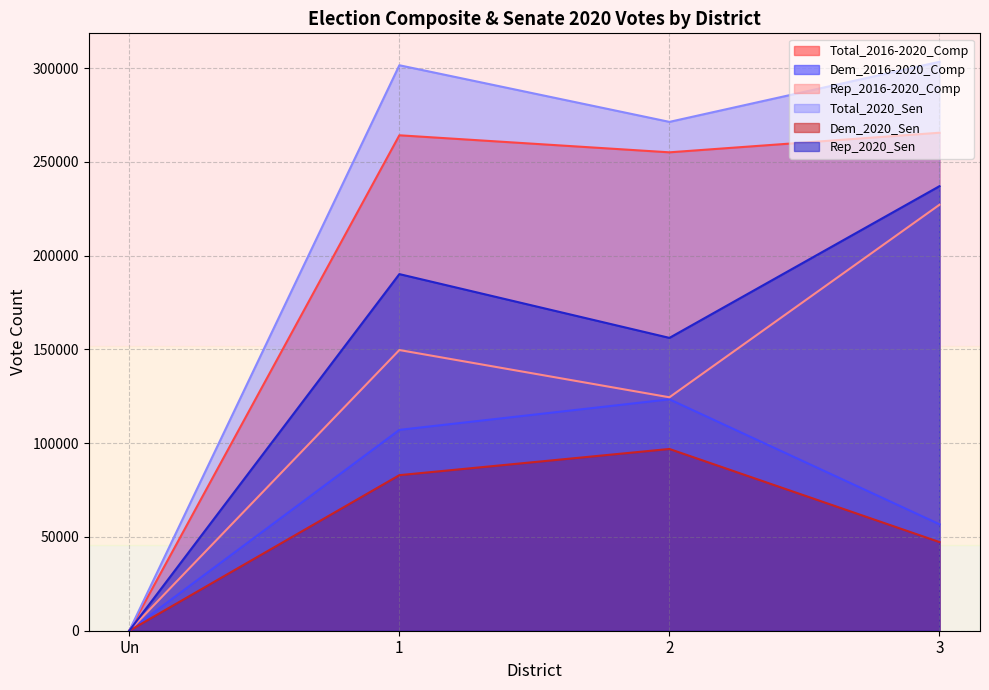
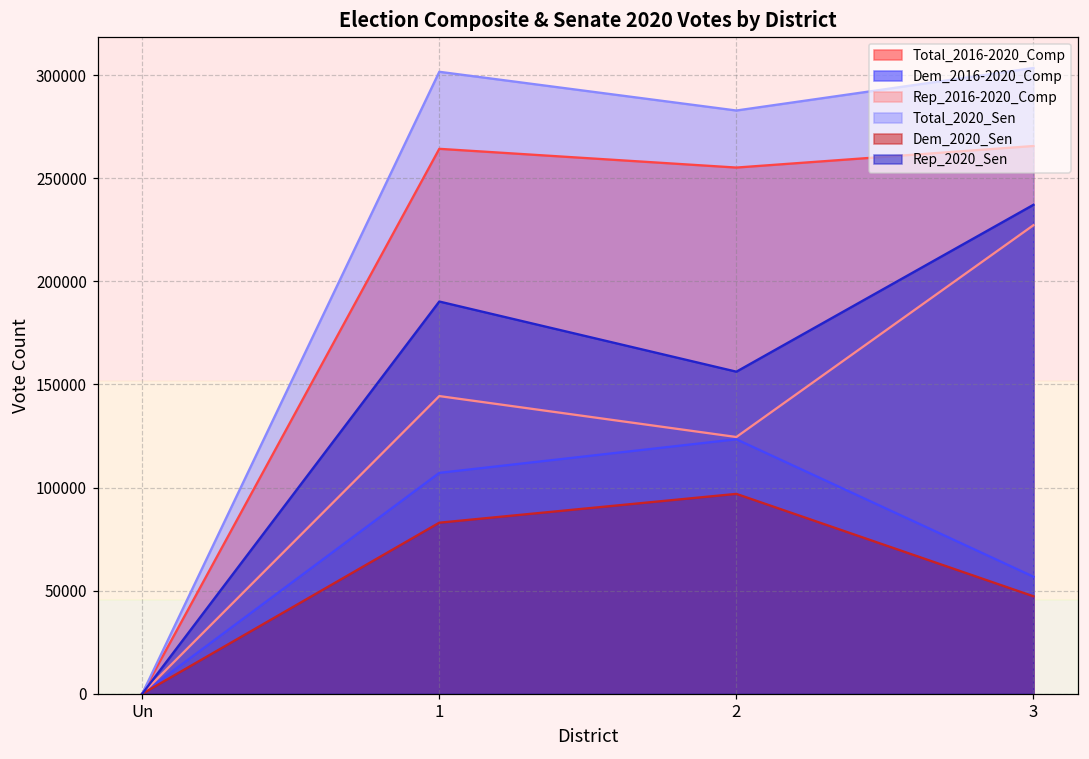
Rep_2016-2020_Comp, 1: 150000 -> 144000
Total_2020_Sen, 2: 271000 -> 283000
